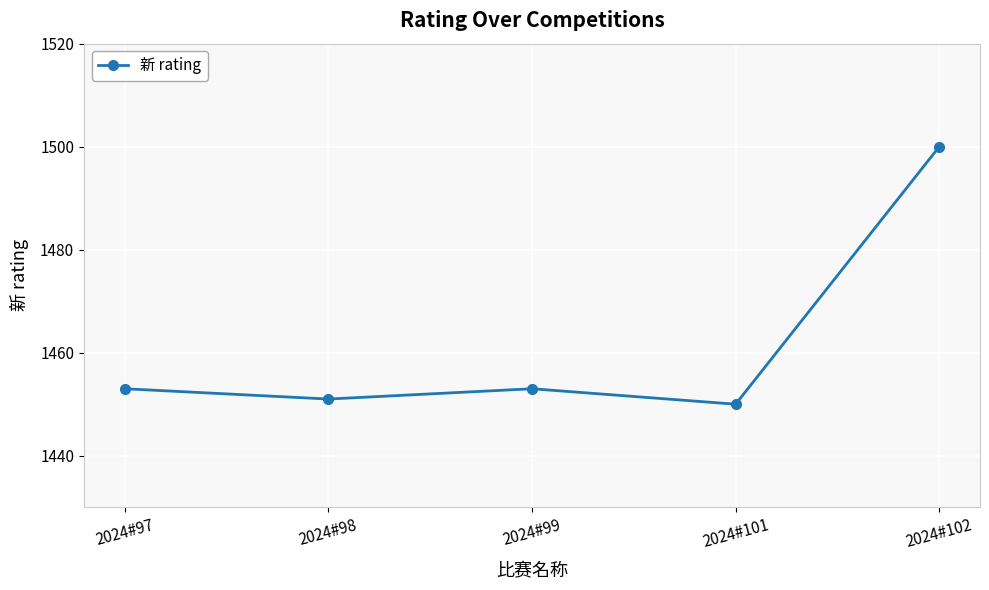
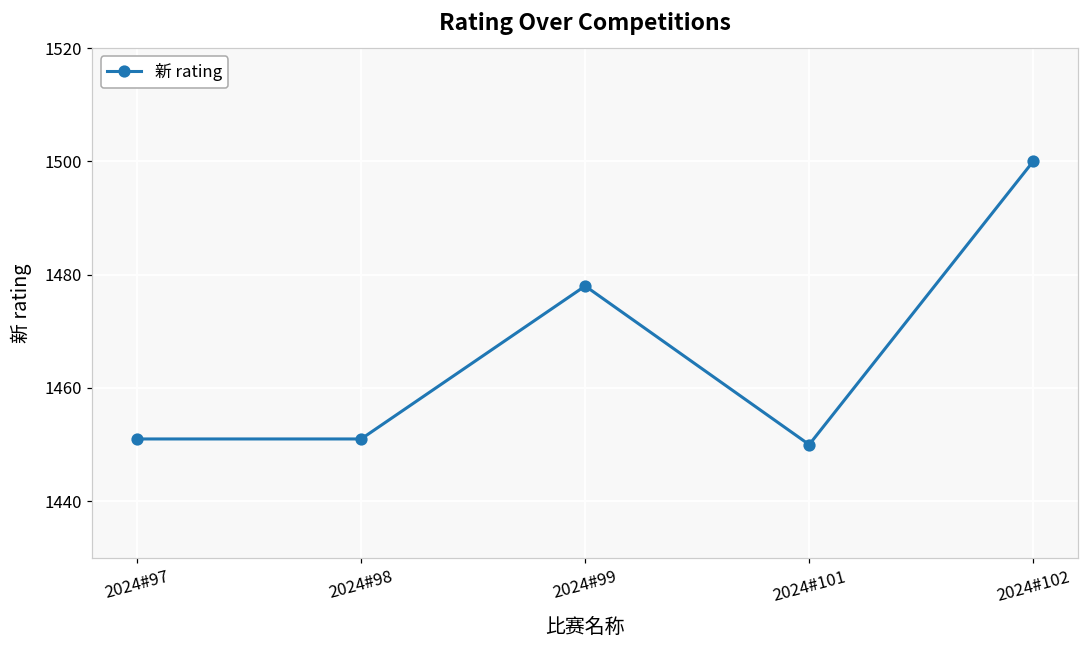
2024#97: 1453 -> 1451
2024#99: 1453 -> 1478
